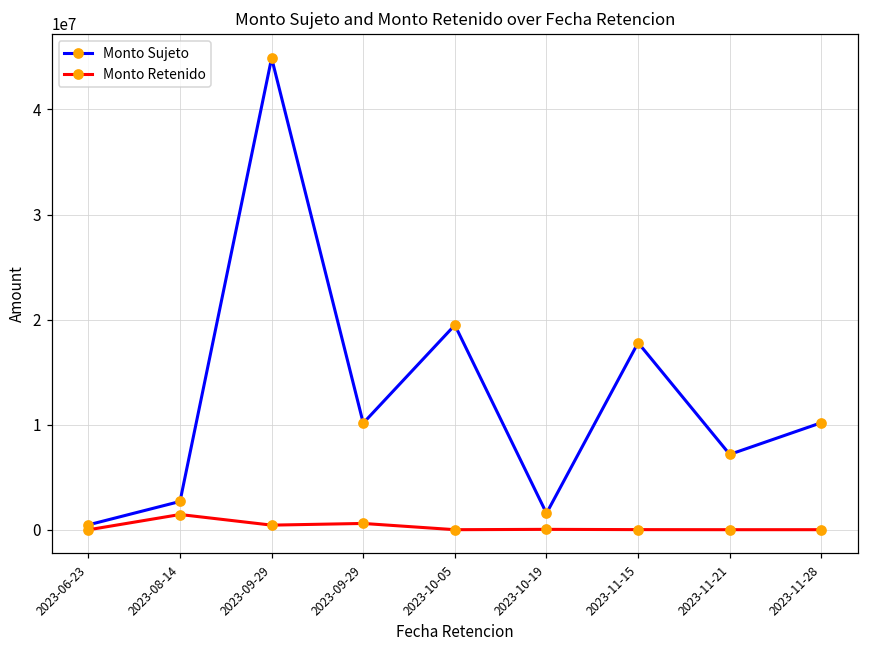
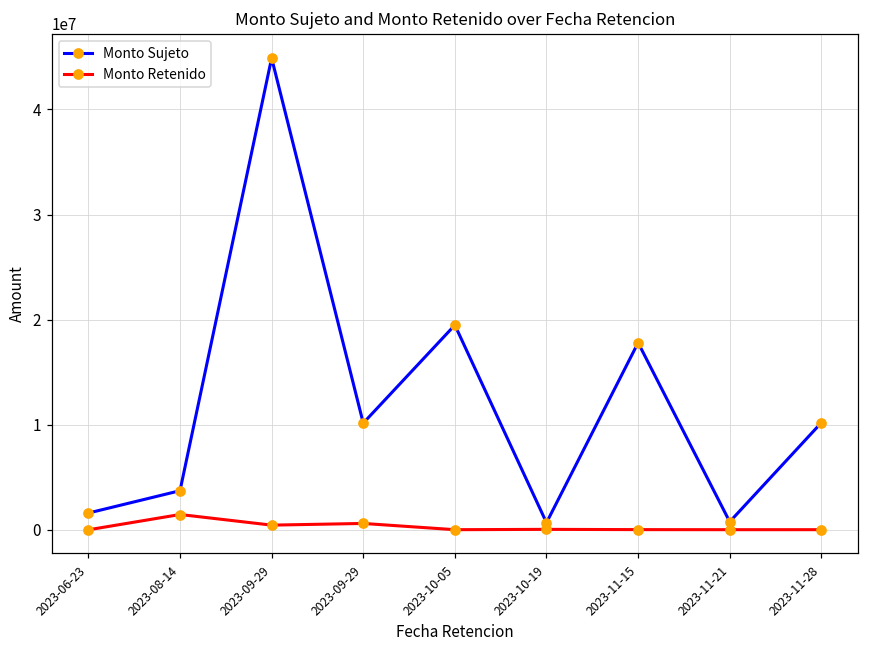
Monto Sujeto, 2023-06-23: 0 -> 2000000
Monto Sujeto, 2023-08-14: 3000000 -> 4000000
Monto Sujeto, 2023-10-19: 2000000 -> 1000000
Monto Sujeto, 2023-11-21: 7000000 -> 1000000
